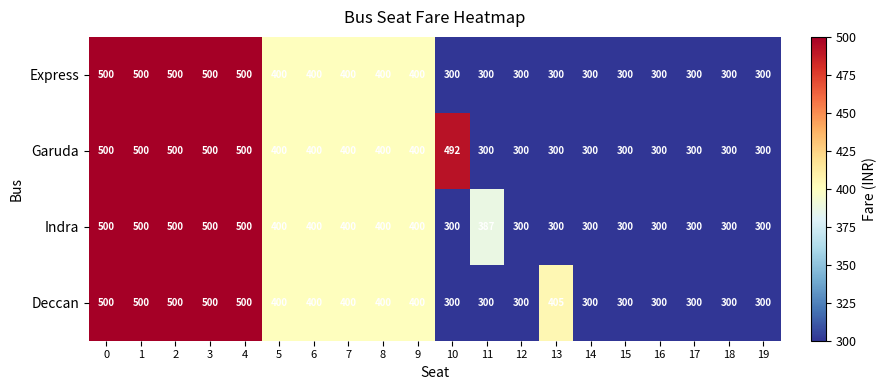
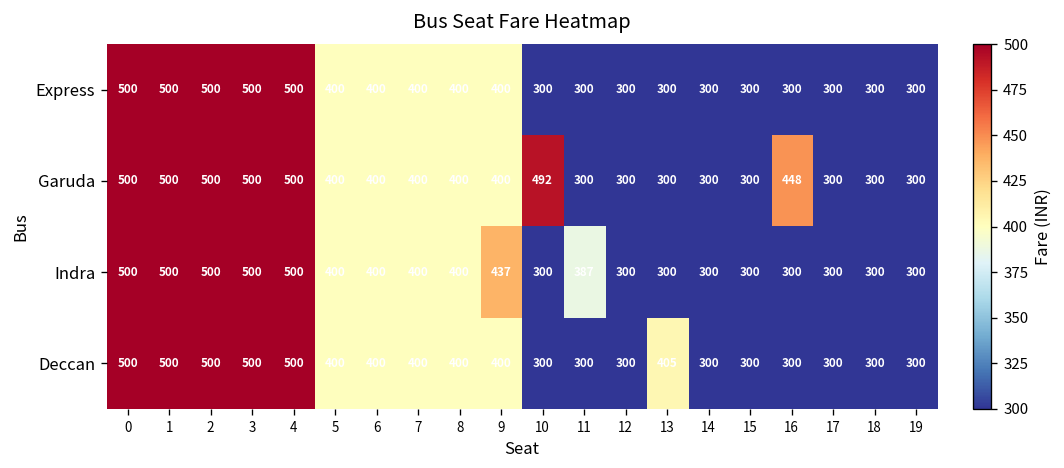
Garuda, 16: 300 -> 448
Indra, 9: 400 -> 437
